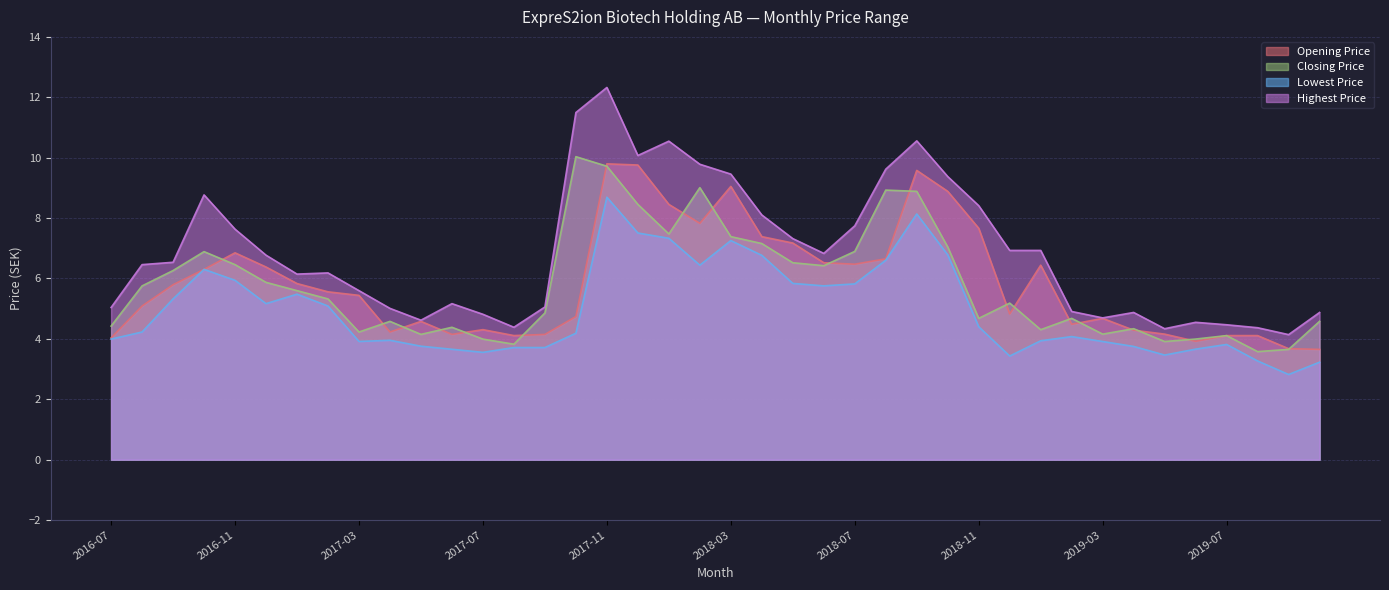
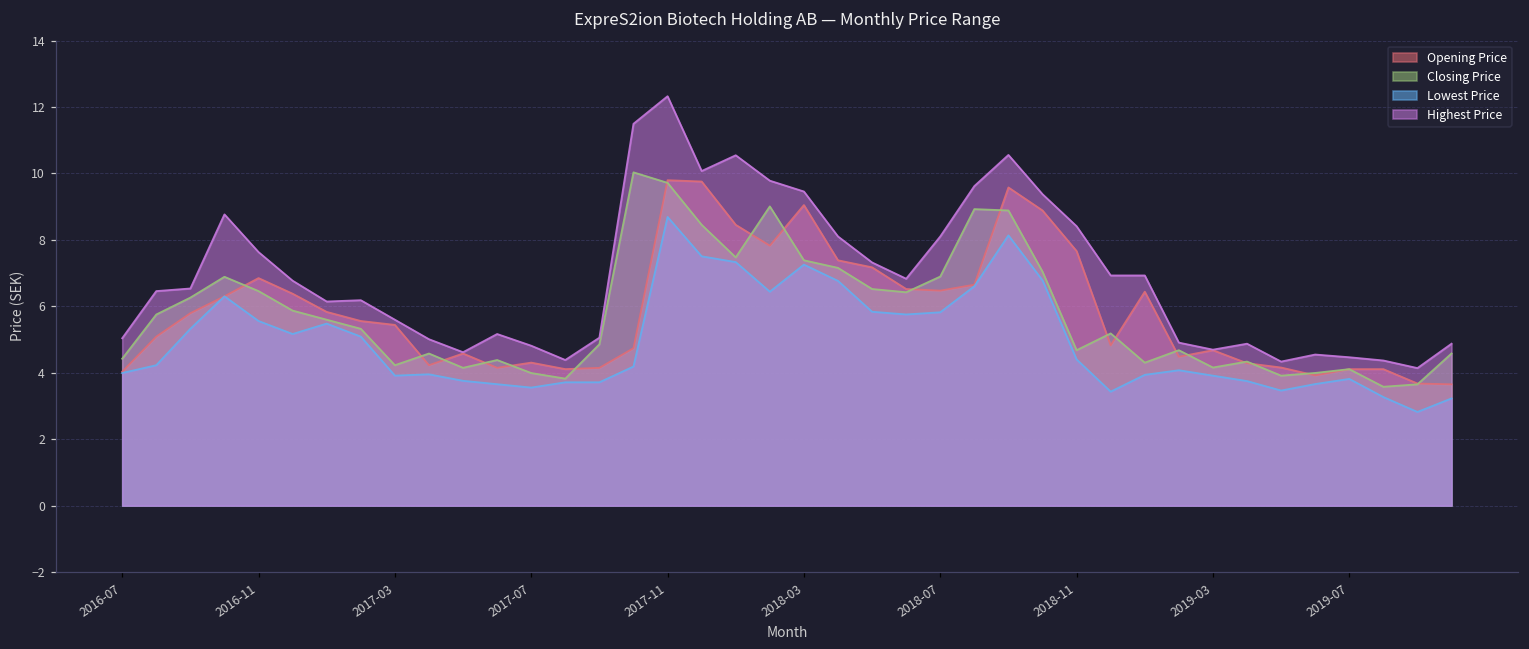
Lowest Price, 2016-11: 5.9 -> 5.6
Highest Price, 2018-07: 7.7 -> 8.1
